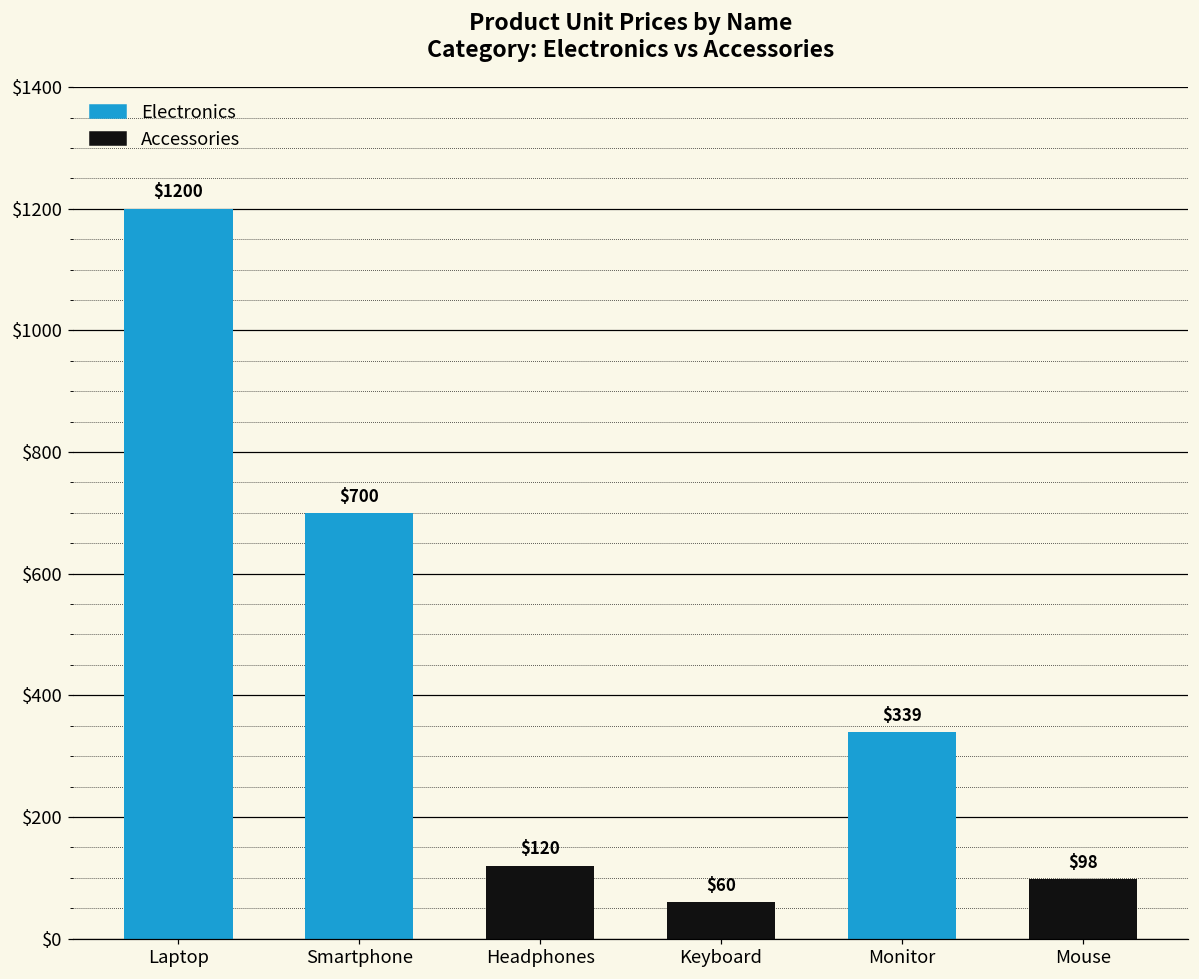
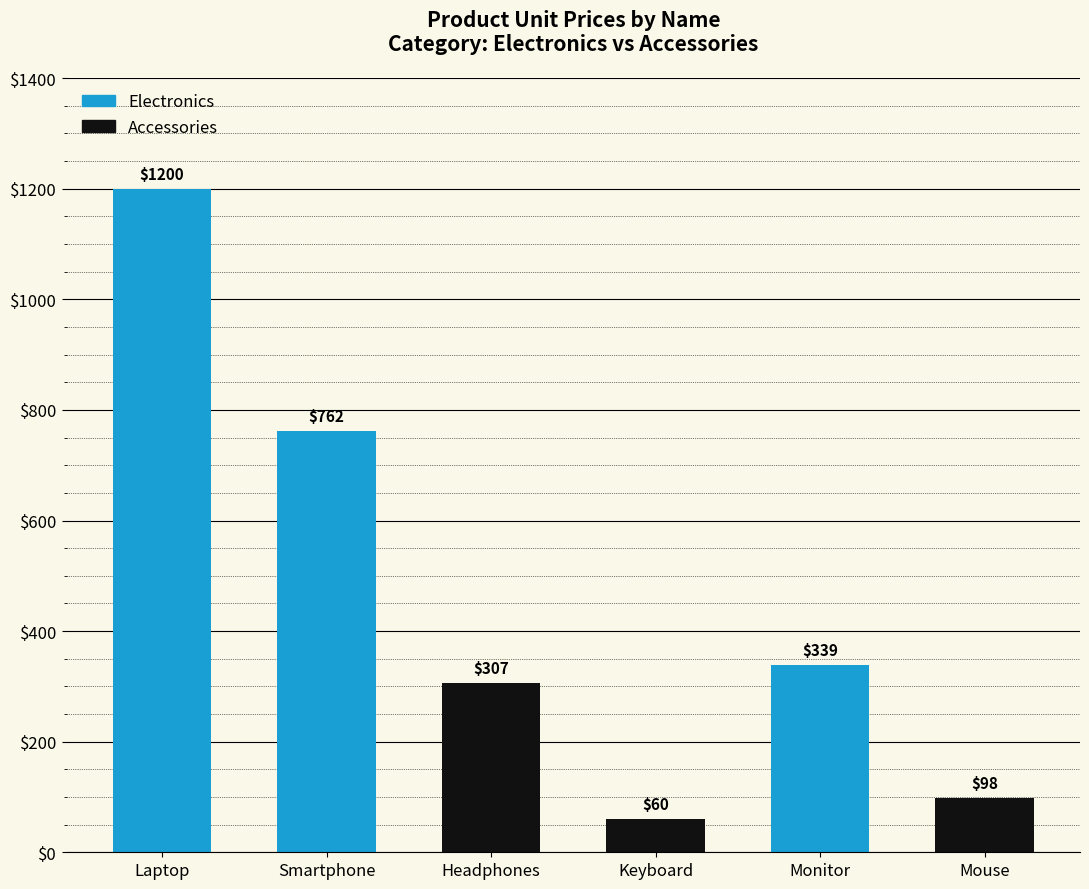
Smartphone: $700 -> $762
Headphones: $120 -> $307
